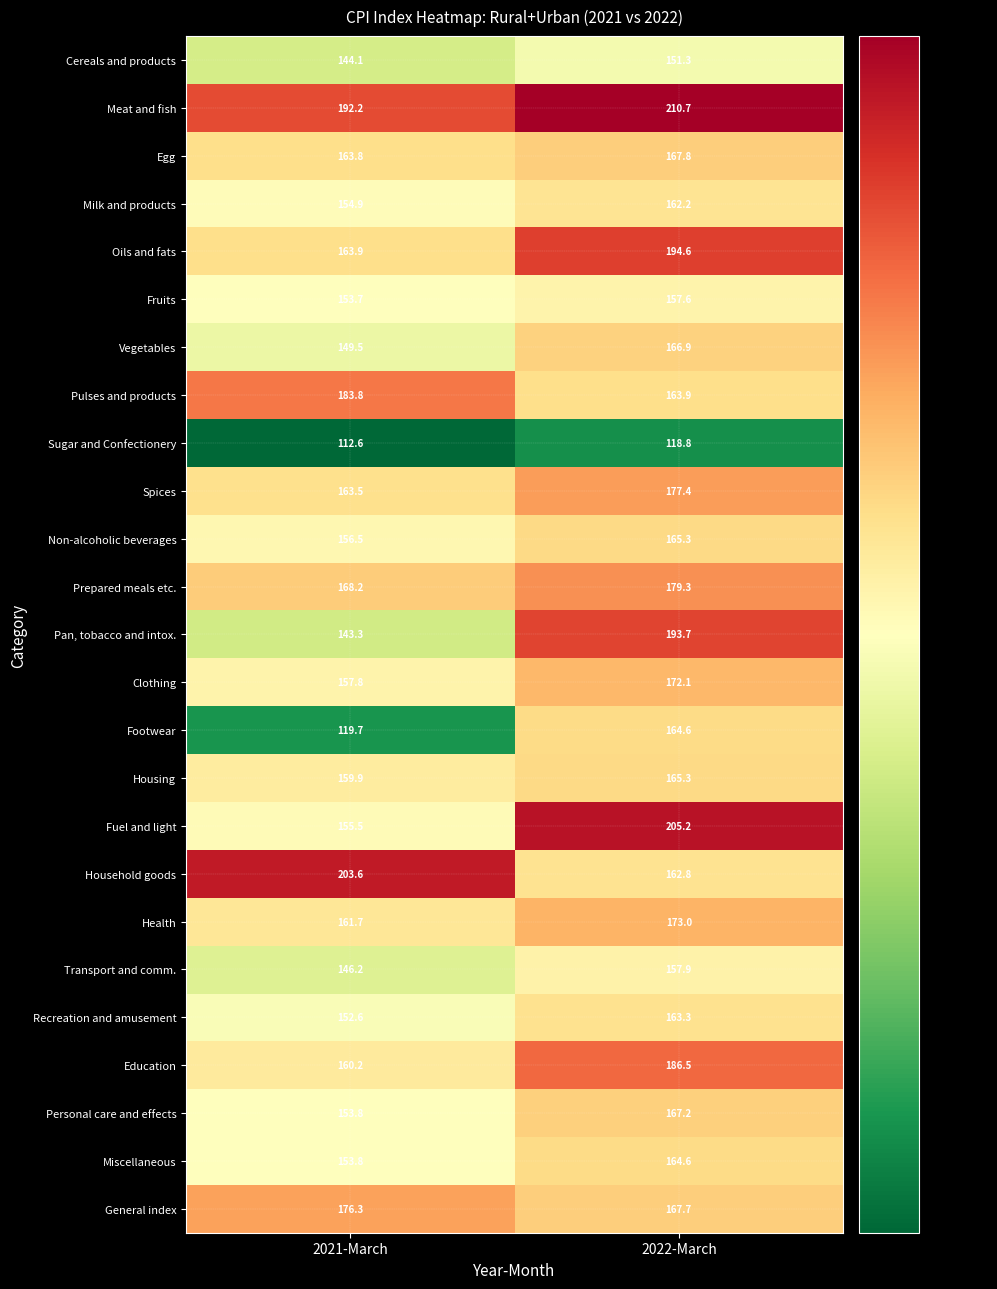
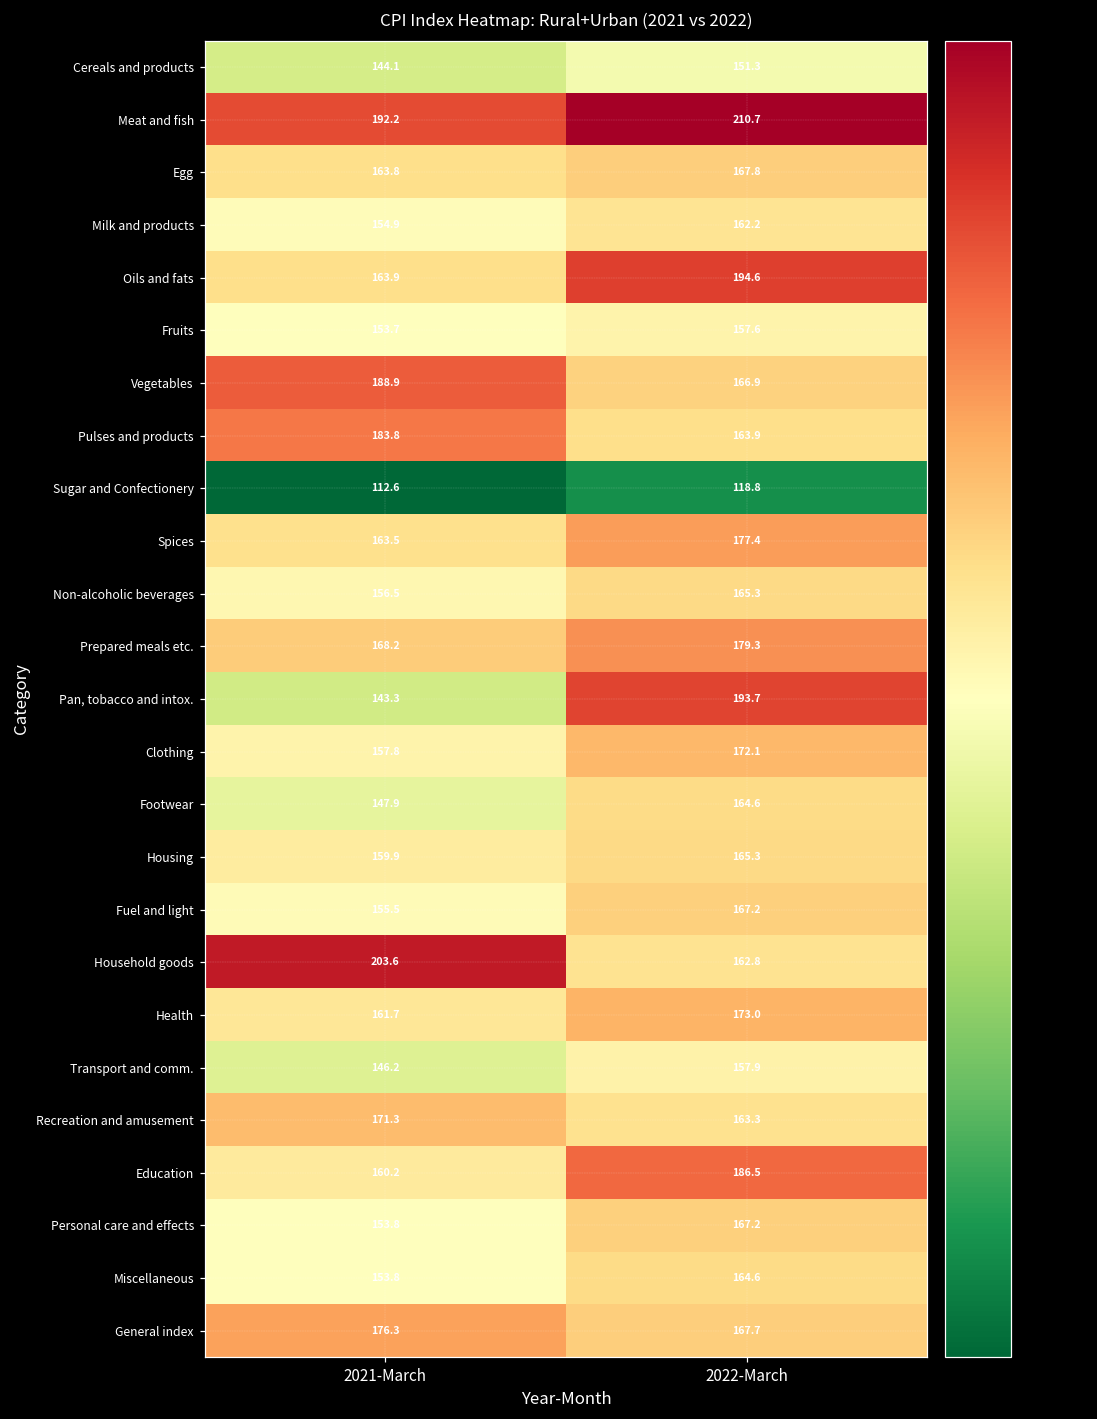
Vegetables, 2021-March: 149.5 -> 188.9
Footwear, 2021-March: 119.7 -> 147.9
Fuel and light, 2022-March: 205.2 -> 167.2
Recreation and amusement, 2021-March: 152.6 -> 171.3
